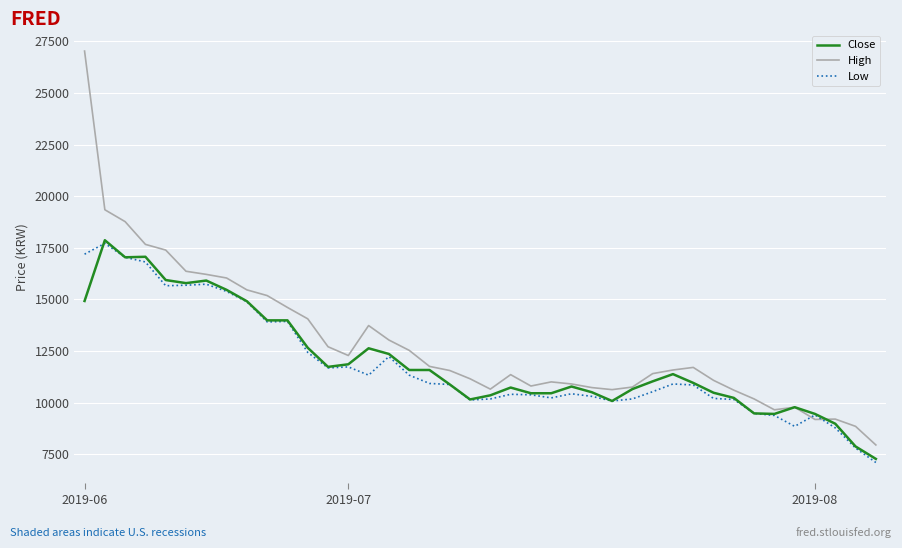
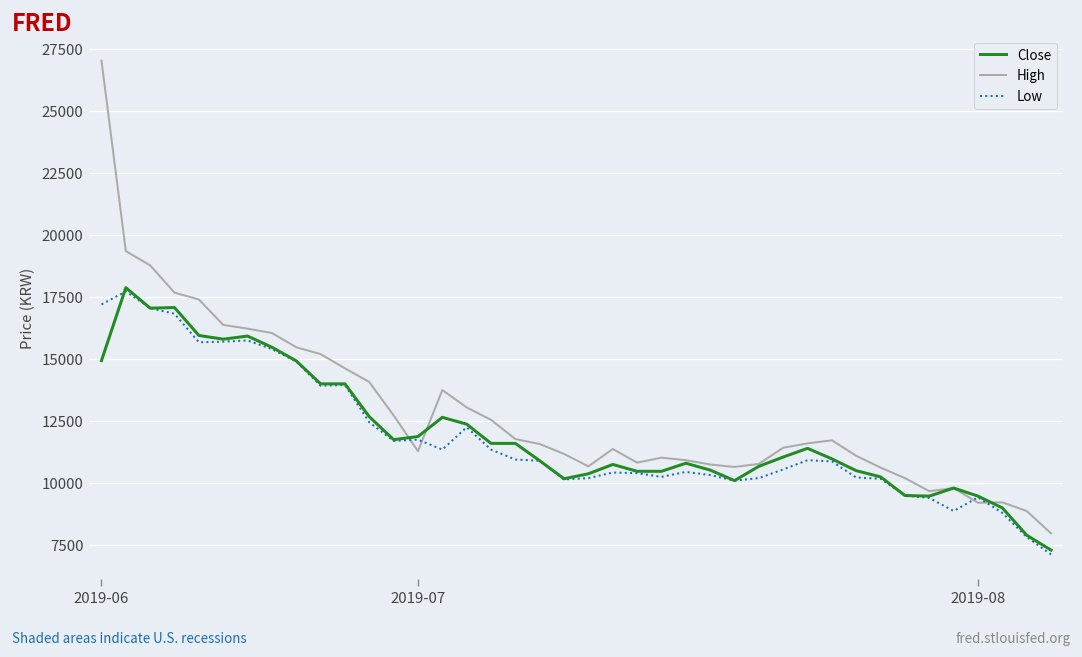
High, 2019-07: 12300 -> 11300
